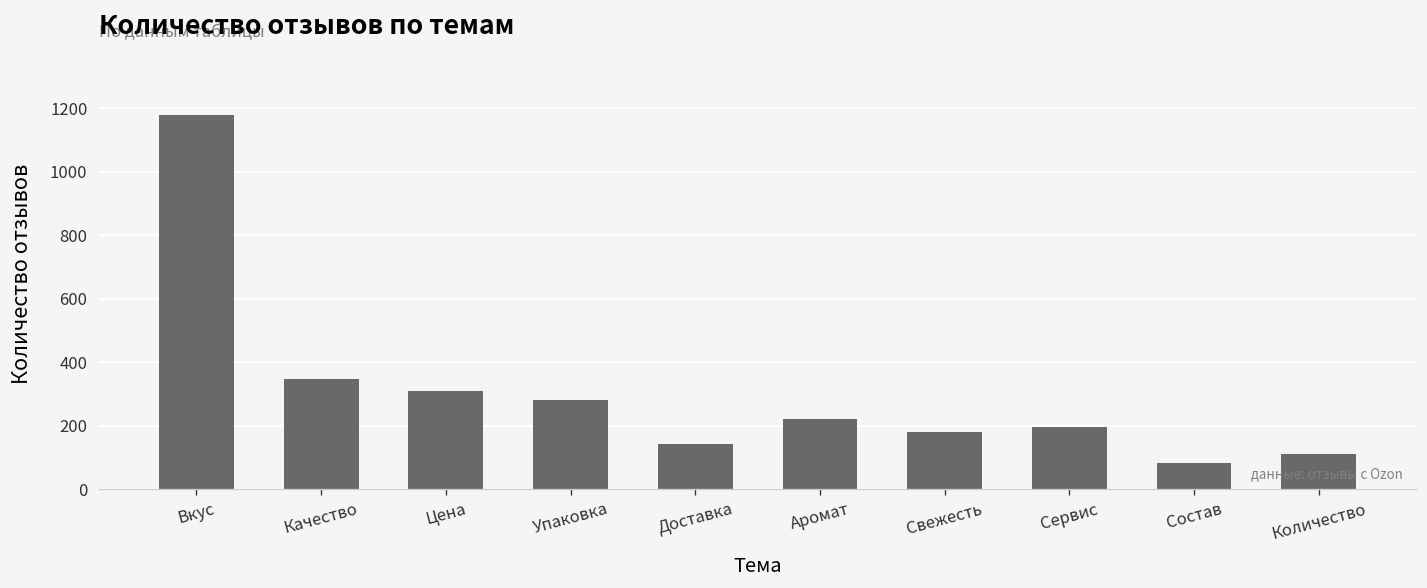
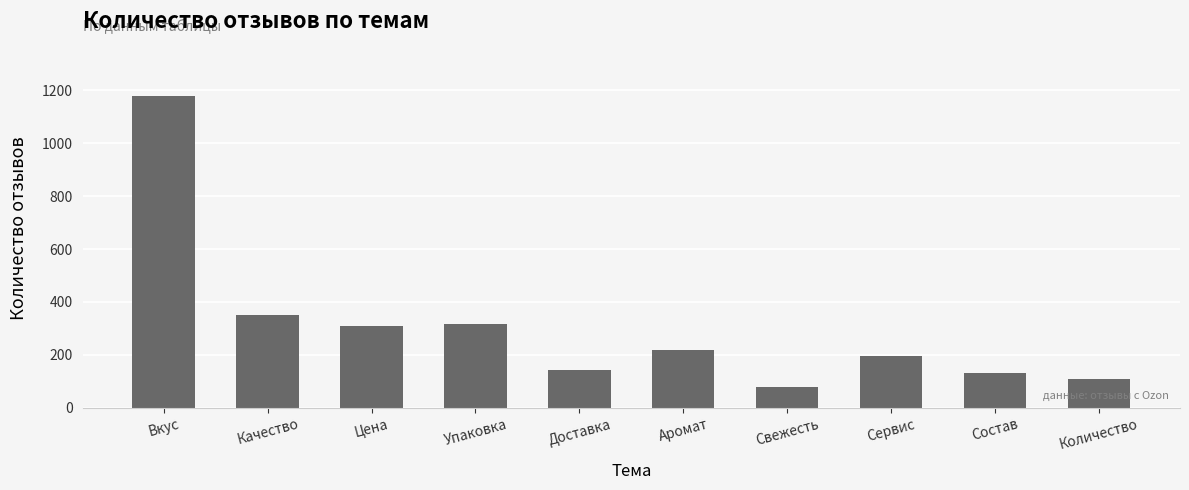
Упаковка: 280 -> 320
Свежесть: 180 -> 80
Состав: 80 -> 130
